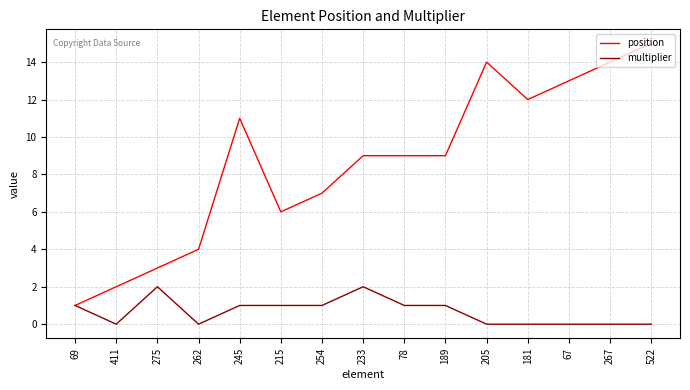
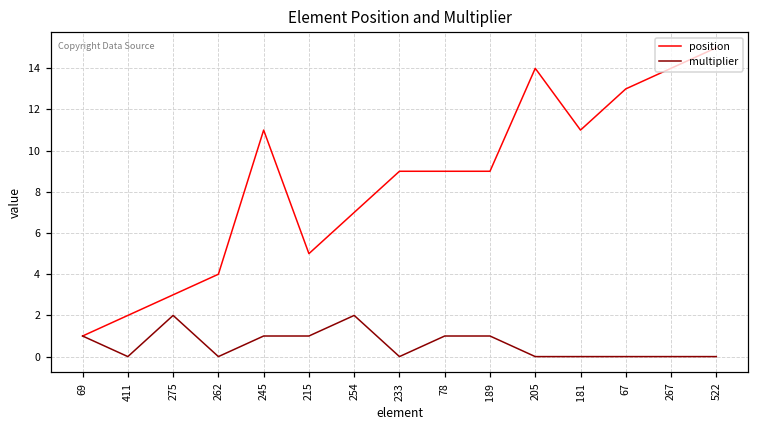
position, 215: 6 -> 5
multiplier, 254: 1 -> 2
multiplier, 233: 2 -> 0
position, 181: 12 -> 11
